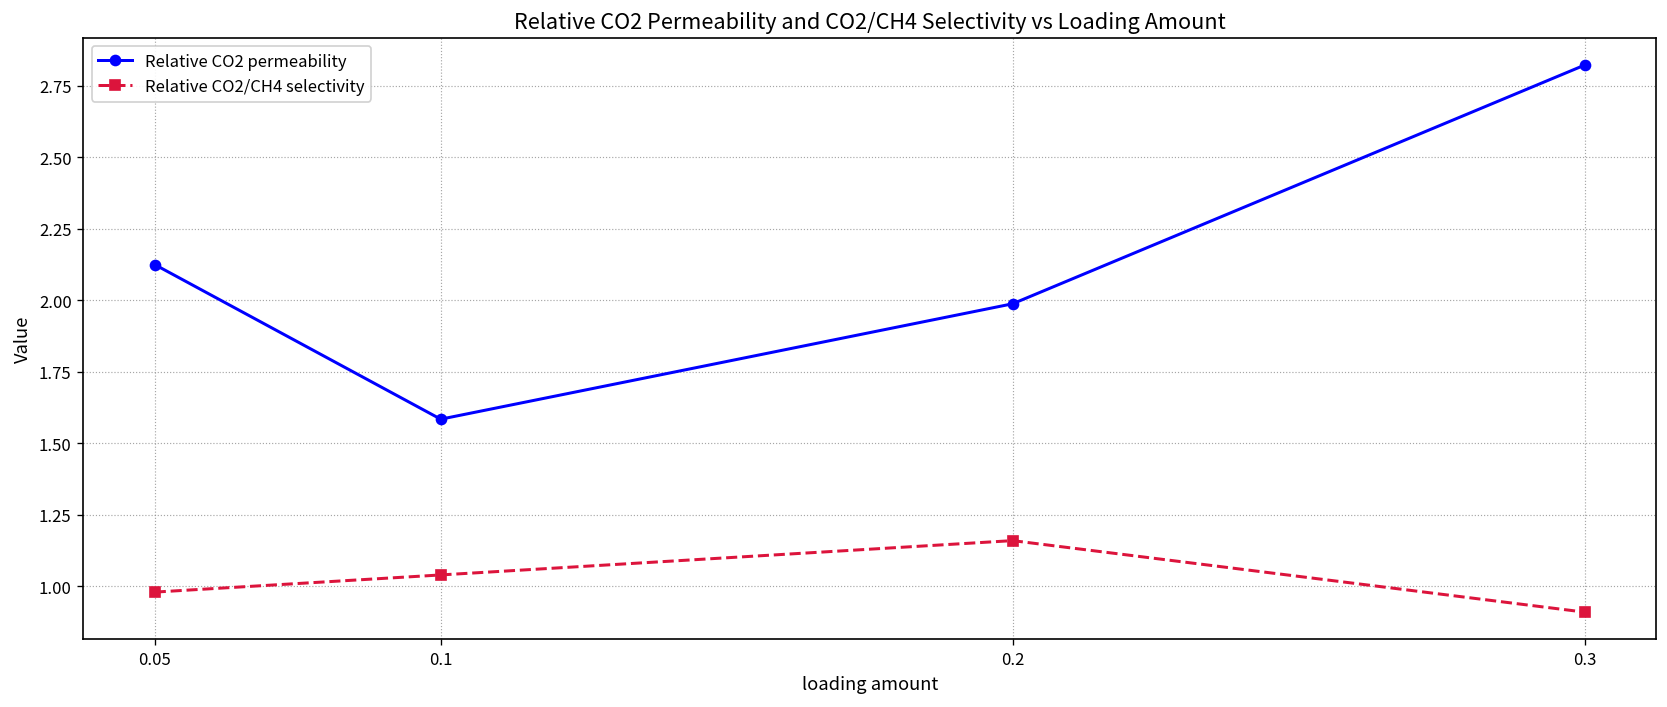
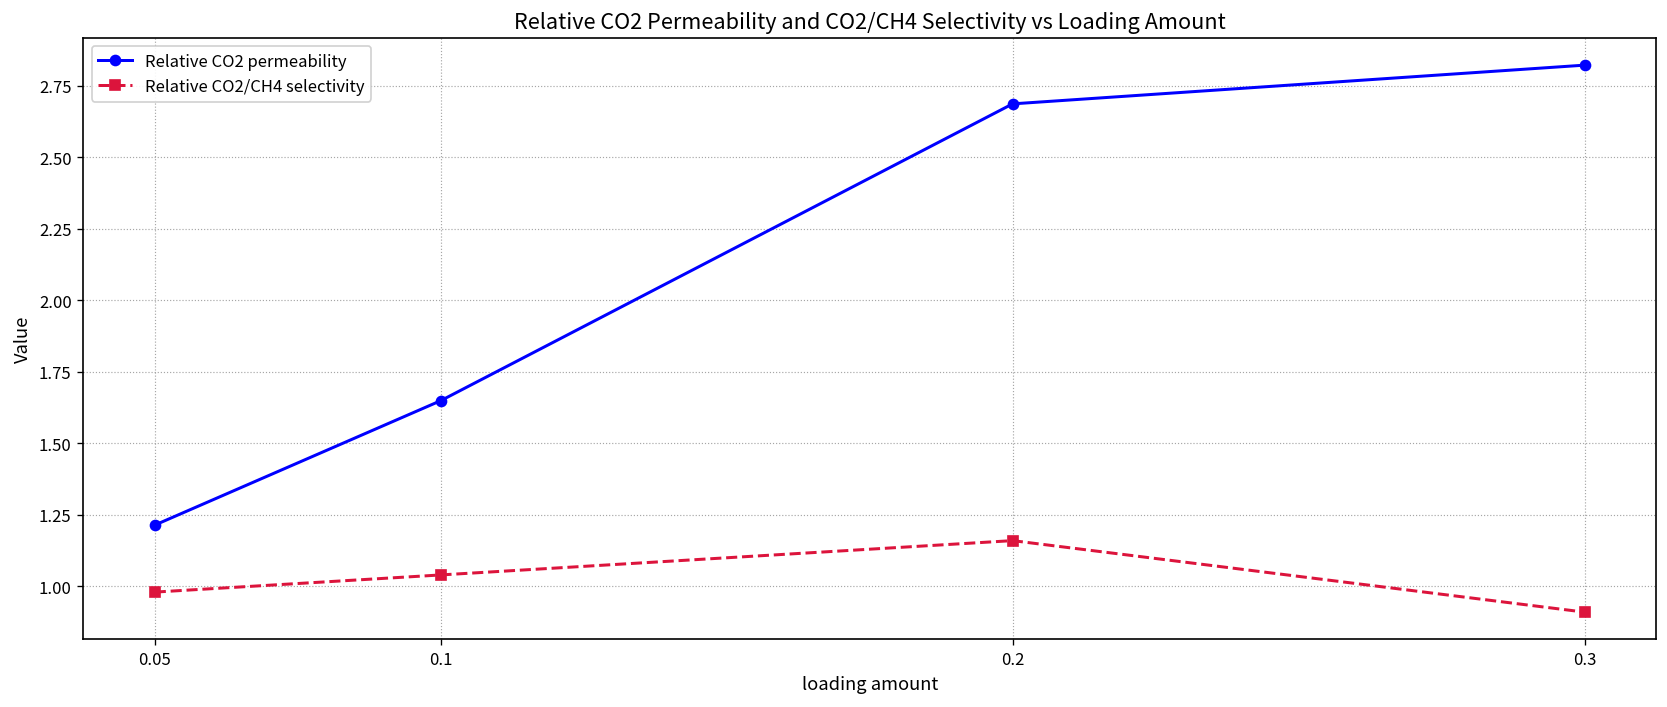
Relative CO2 permeability, 0.05: 2.13 -> 1.21
Relative CO2 permeability, 0.1: 1.58 -> 1.65
Relative CO2 permeability, 0.2: 1.99 -> 2.69
